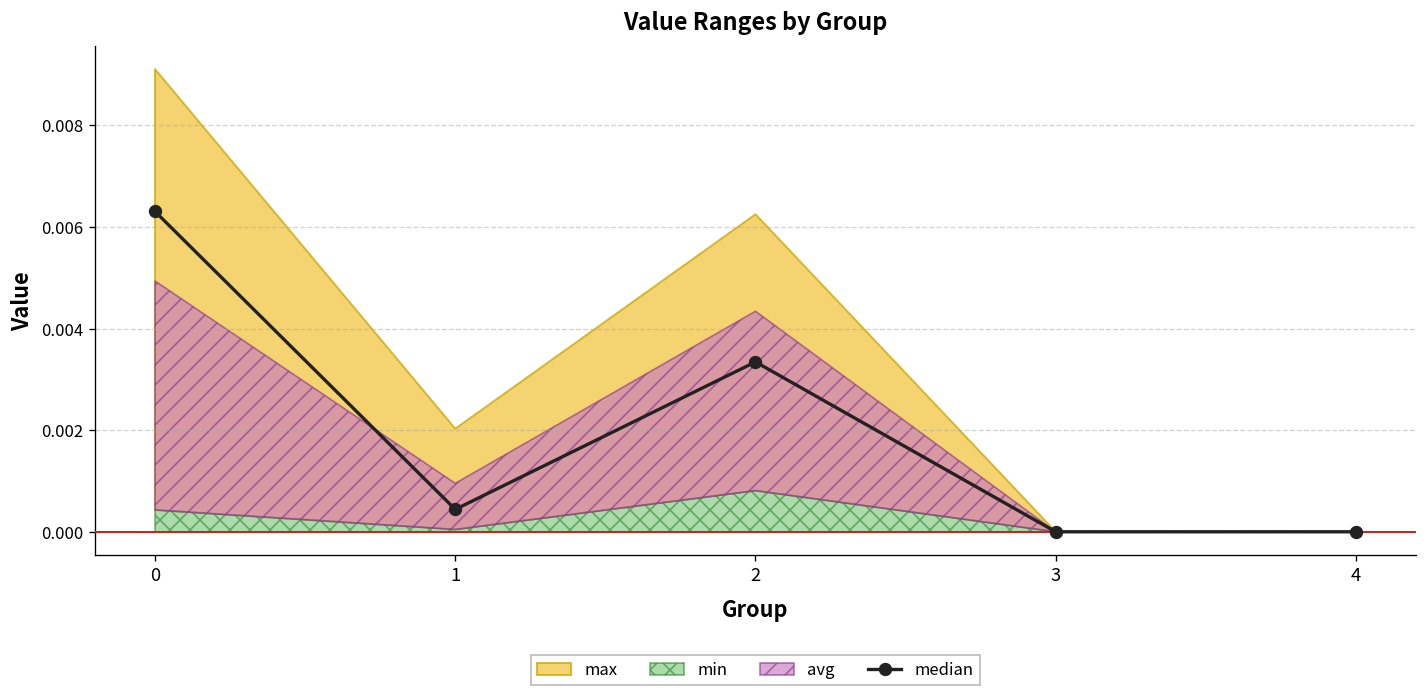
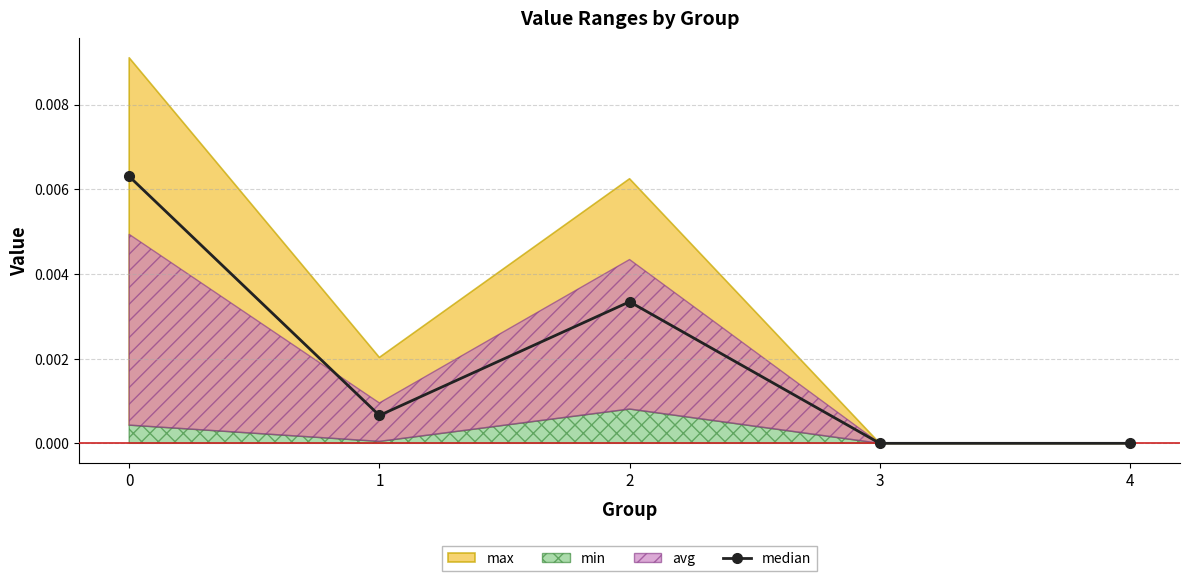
median, 1: 0.0004 -> 0.0007
